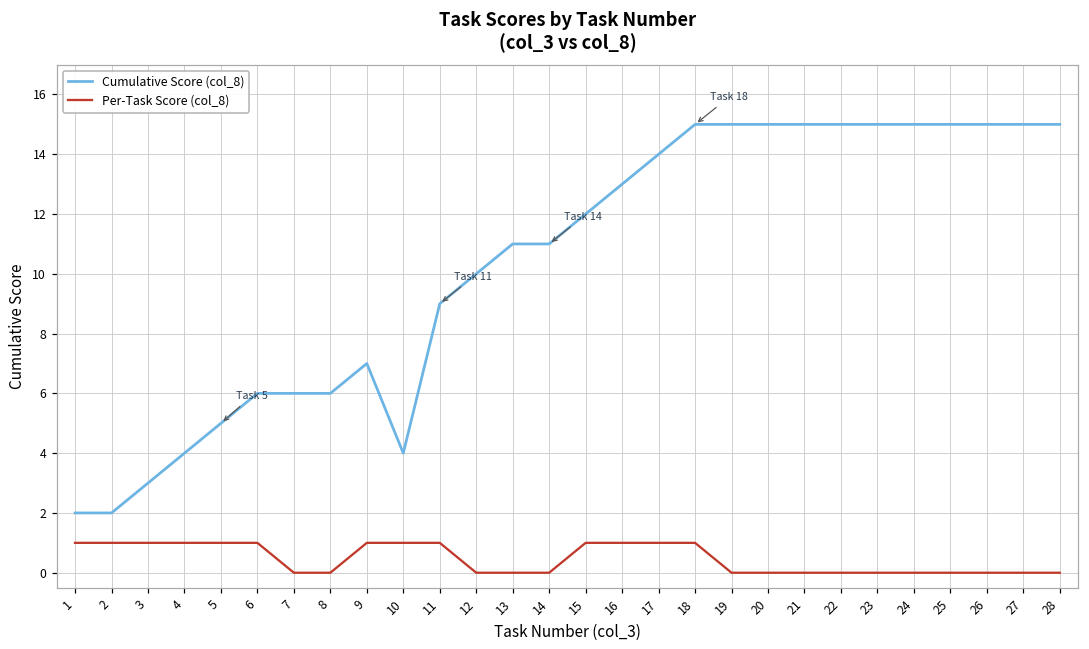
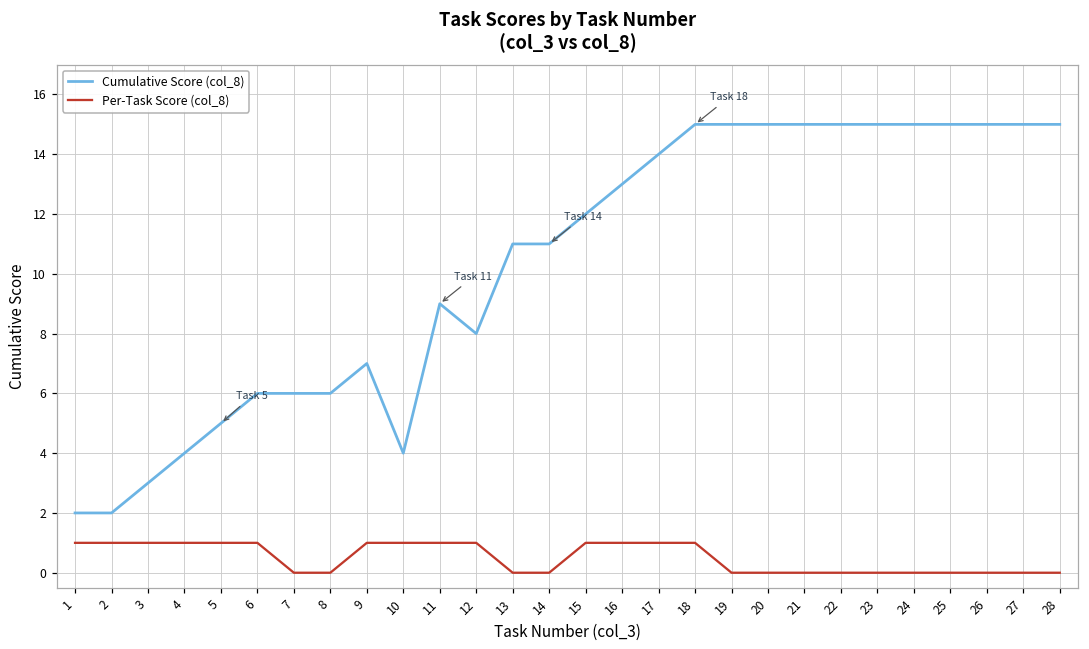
Cumulative Score (col_8), 12: 10 -> 8
Per-Task Score (col_8), 12: 0 -> 1
